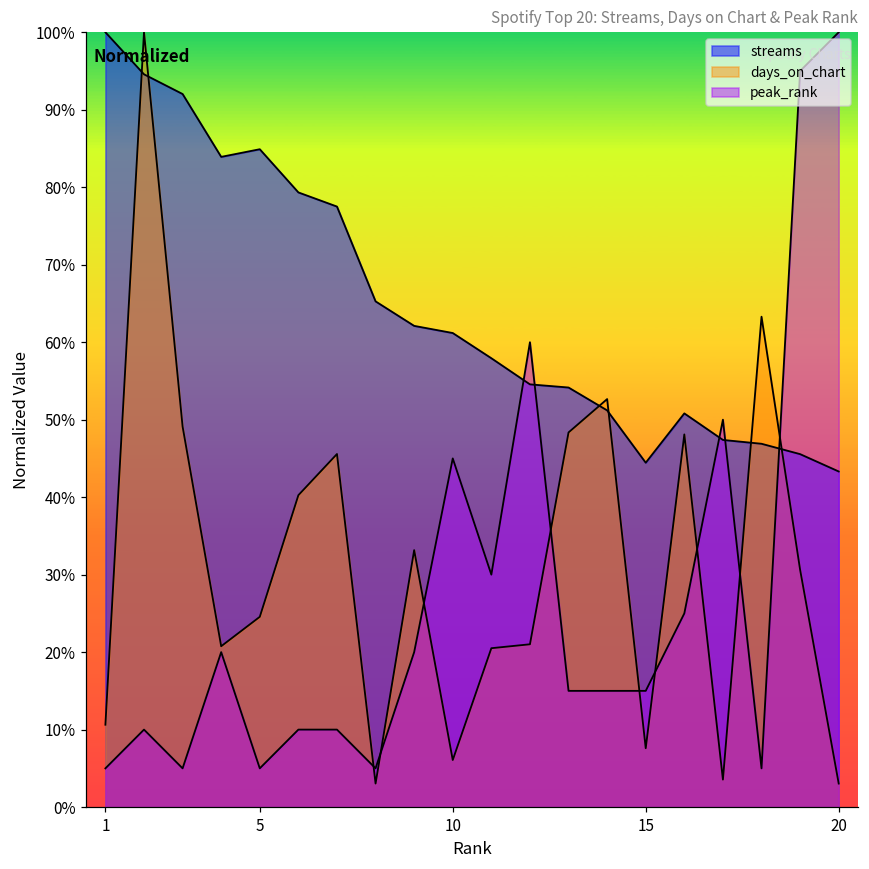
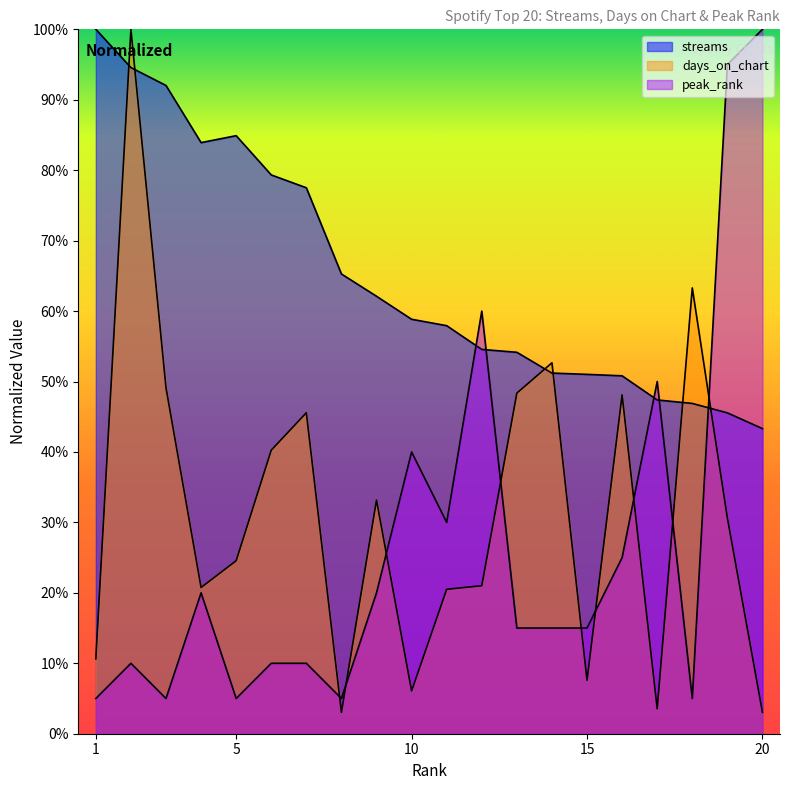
streams, 10: 61% -> 59%
peak_rank, 10: 45% -> 40%
streams, 15: 44% -> 51%
